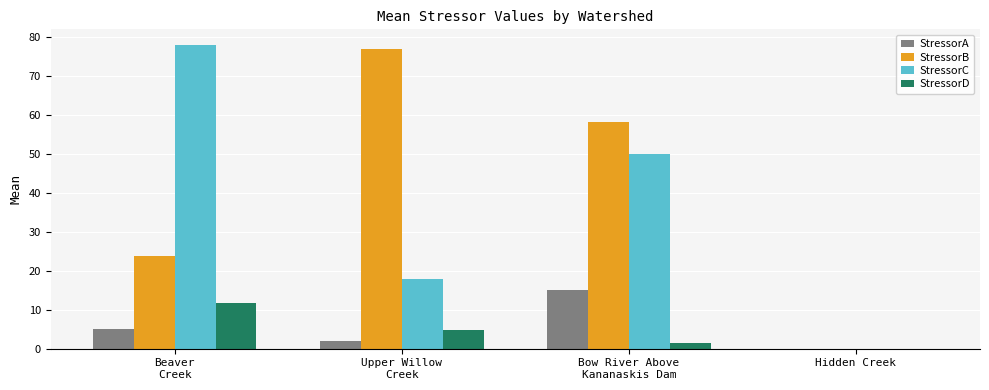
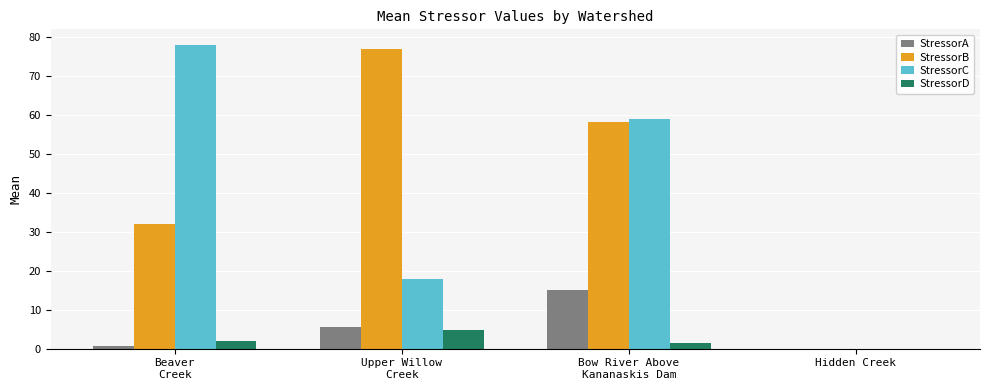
StressorA, Beaver Creek: 5 -> 1
StressorB, Beaver Creek: 24 -> 32
StressorD, Beaver Creek: 12 -> 2
StressorA, Upper Willow Creek: 2 -> 6
StressorC, Bow River Above Kananaskis Dam: 50 -> 59
